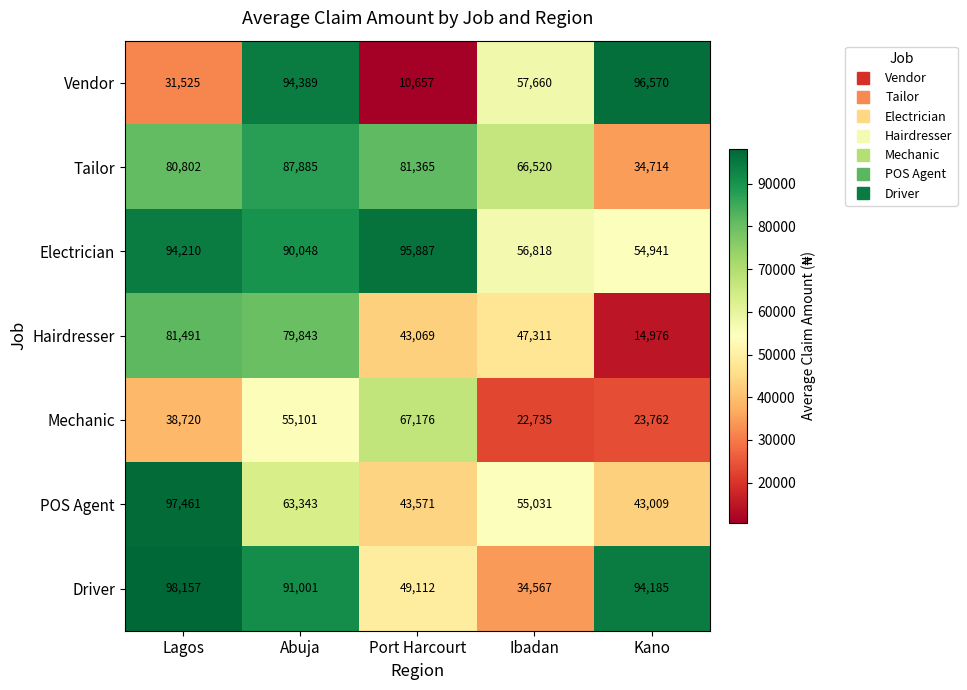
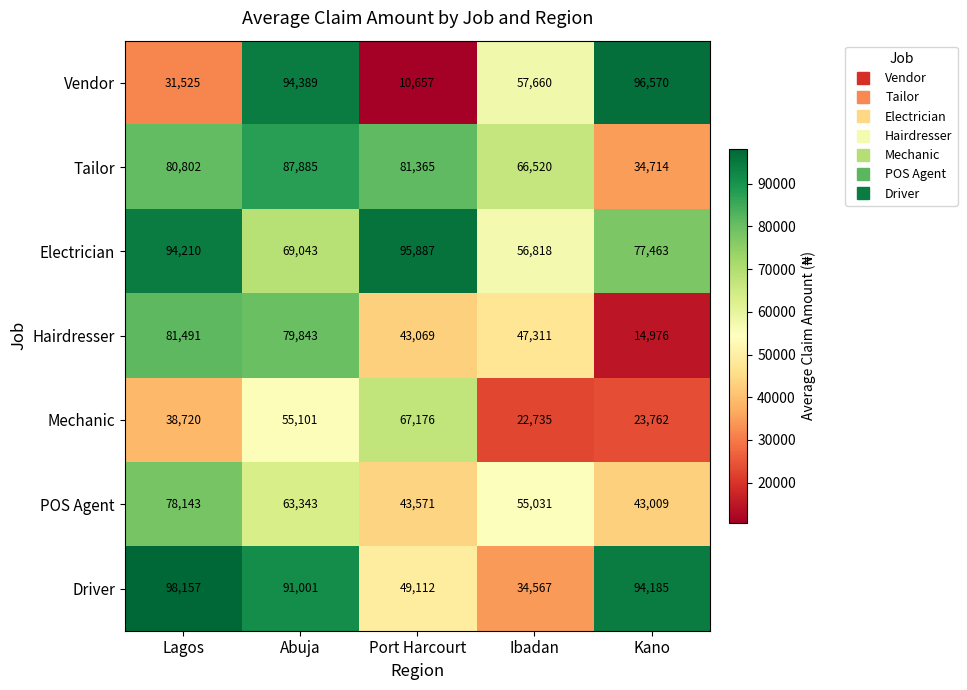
Electrician, Abuja: 90,048 -> 69,043
Electrician, Kano: 54,941 -> 77,463
POS Agent, Lagos: 97,461 -> 78,143
